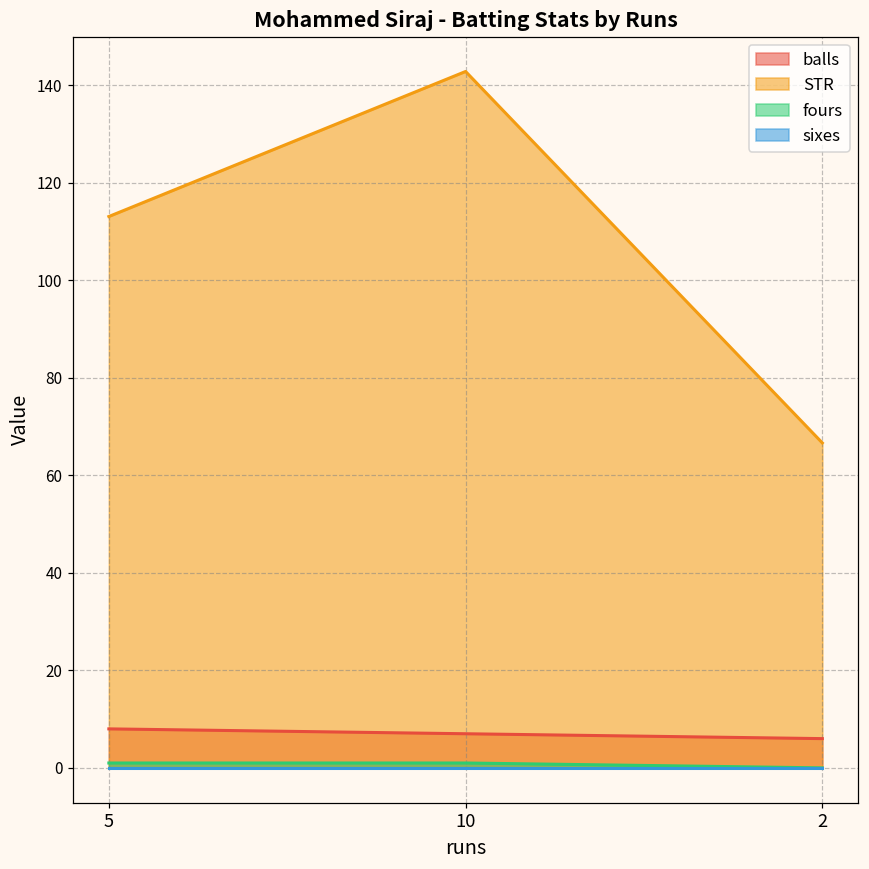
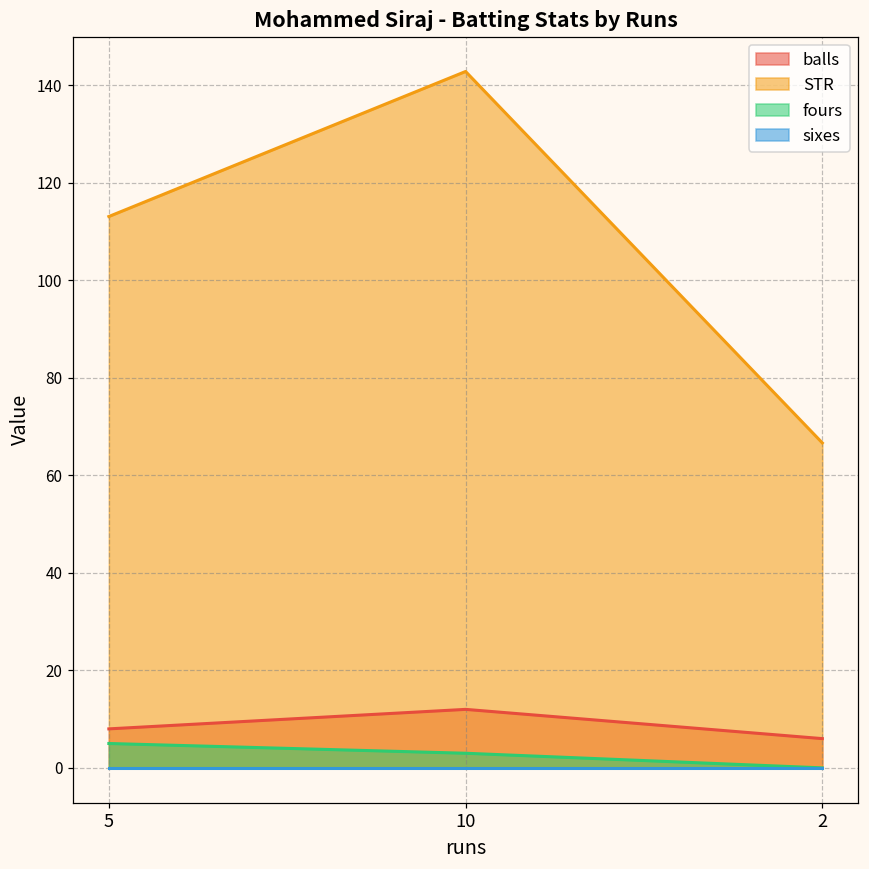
fours, 5: 1 -> 5
balls, 10: 7 -> 12
fours, 10: 1 -> 3
